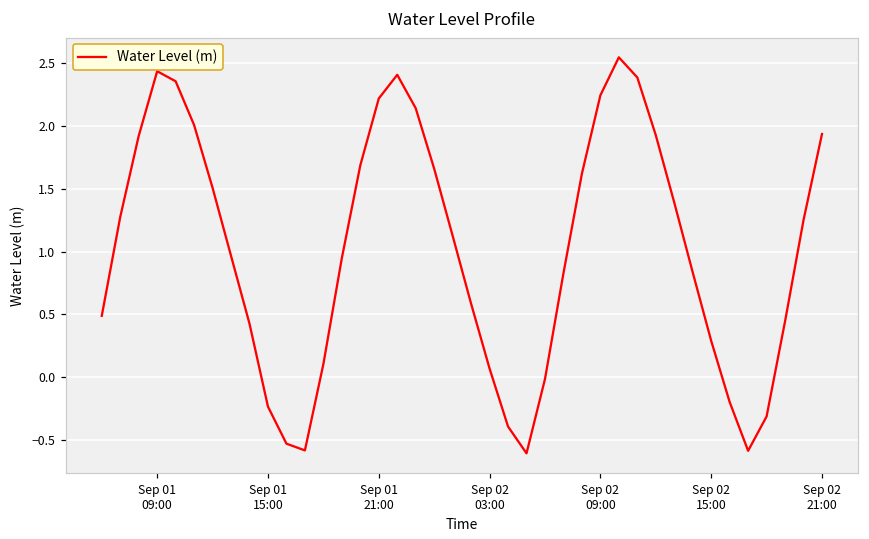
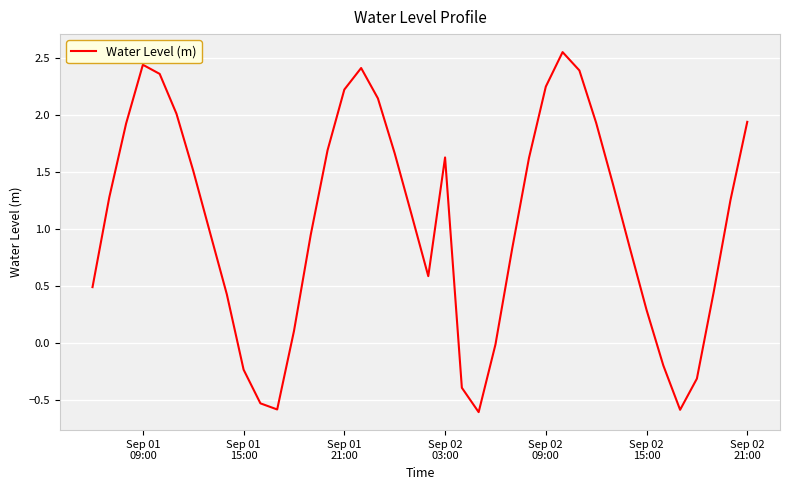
Sep 02 03:00: 0.07 -> 1.62
